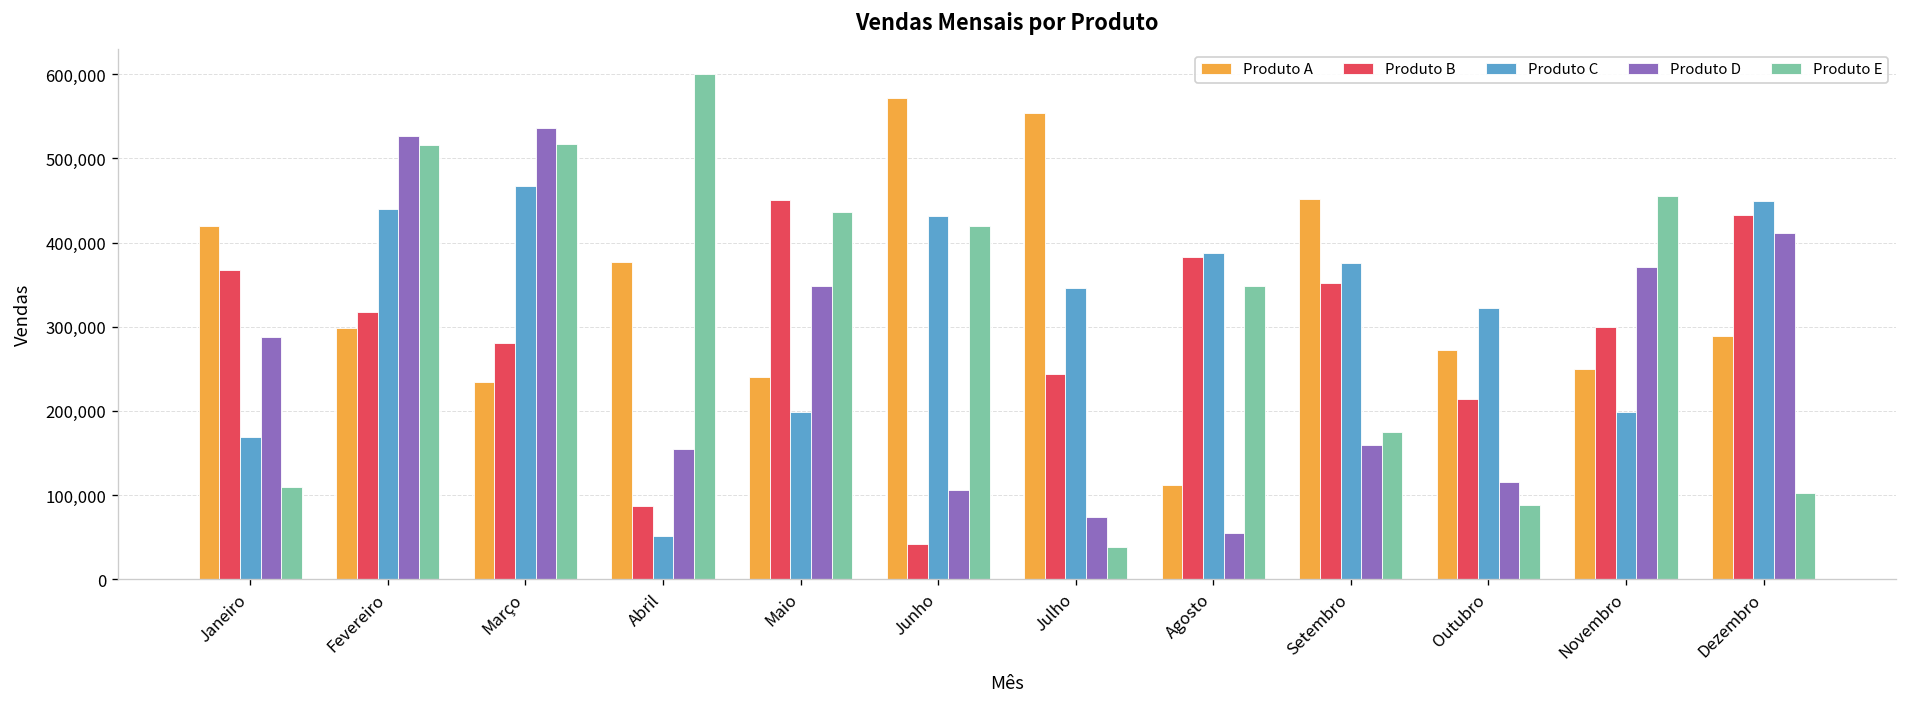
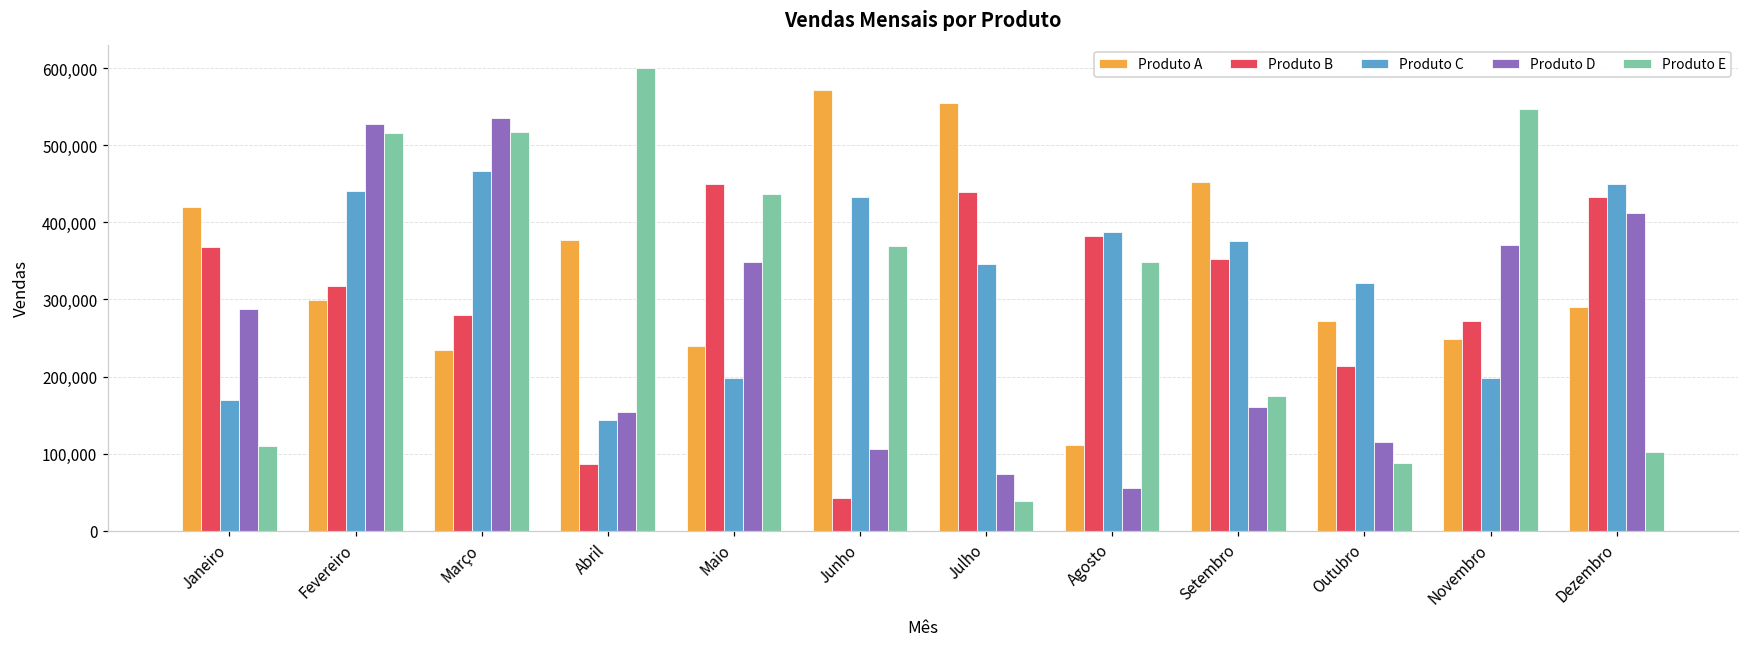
Produto C, Abril: 50,000 -> 140,000
Produto E, Junho: 420,000 -> 370,000
Produto B, Julho: 240,000 -> 440,000
Produto B, Novembro: 300,000 -> 270,000
Produto E, Novembro: 450,000 -> 550,000
